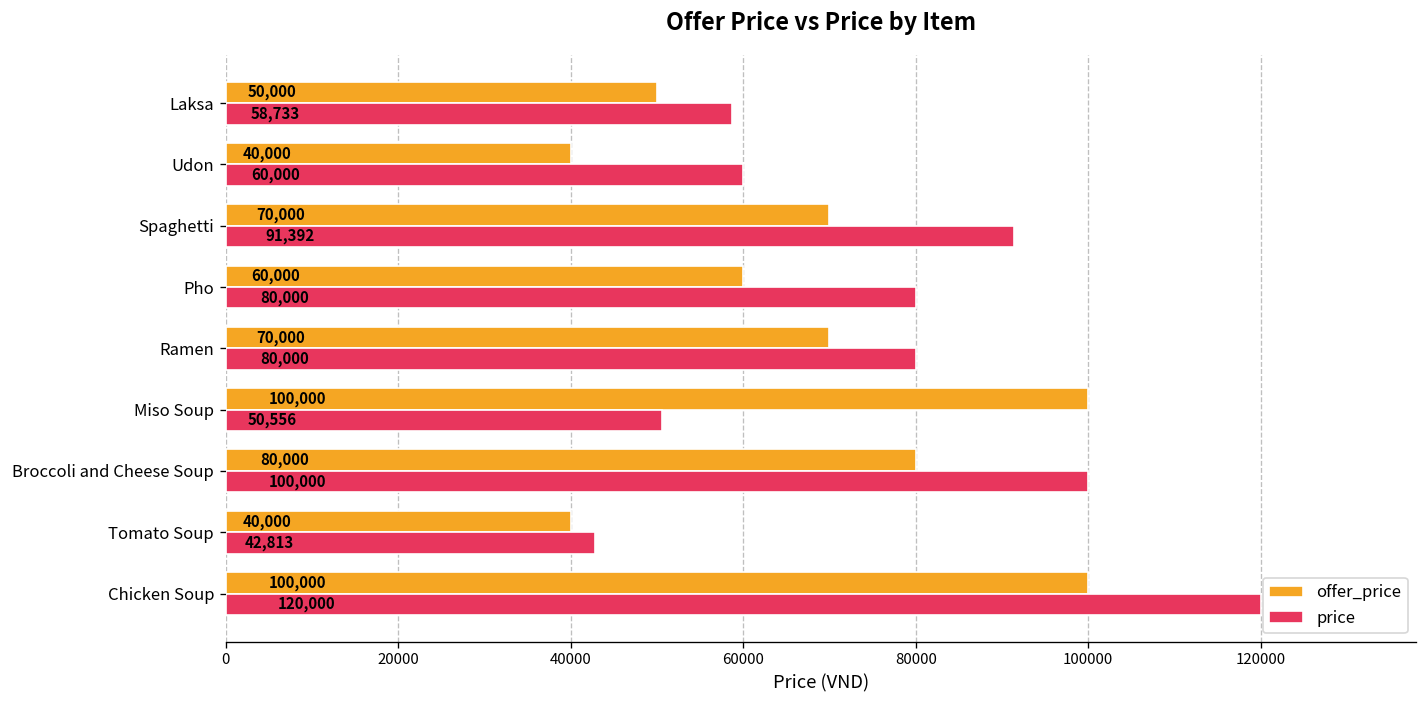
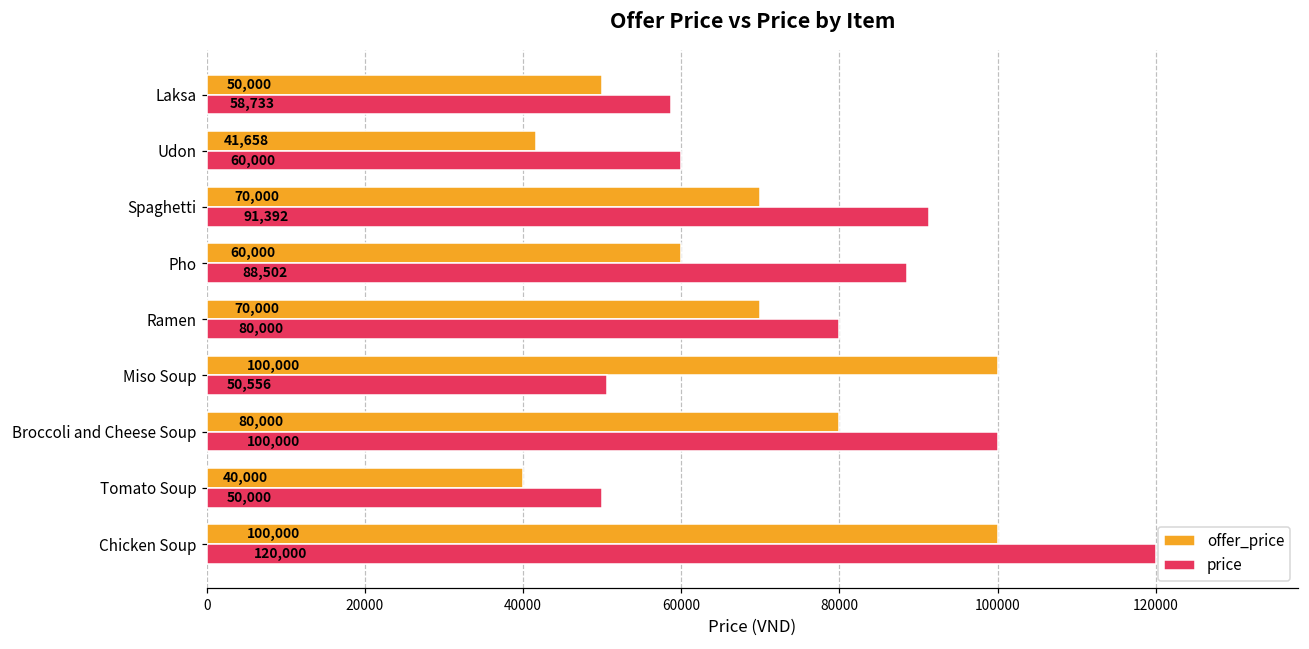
offer_price, Udon: 40,000 -> 41,658
price, Pho: 80,000 -> 88,502
price, Tomato Soup: 42,813 -> 50,000
